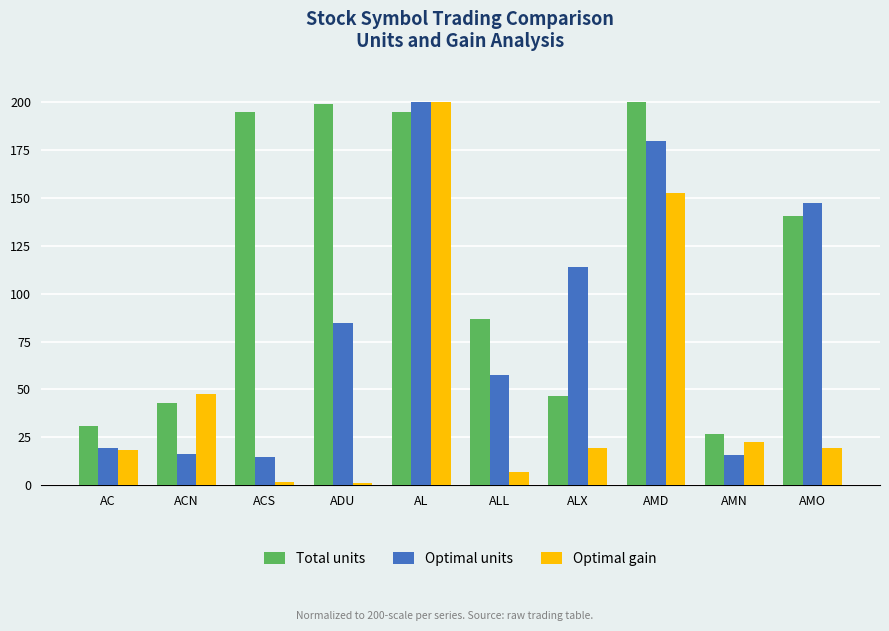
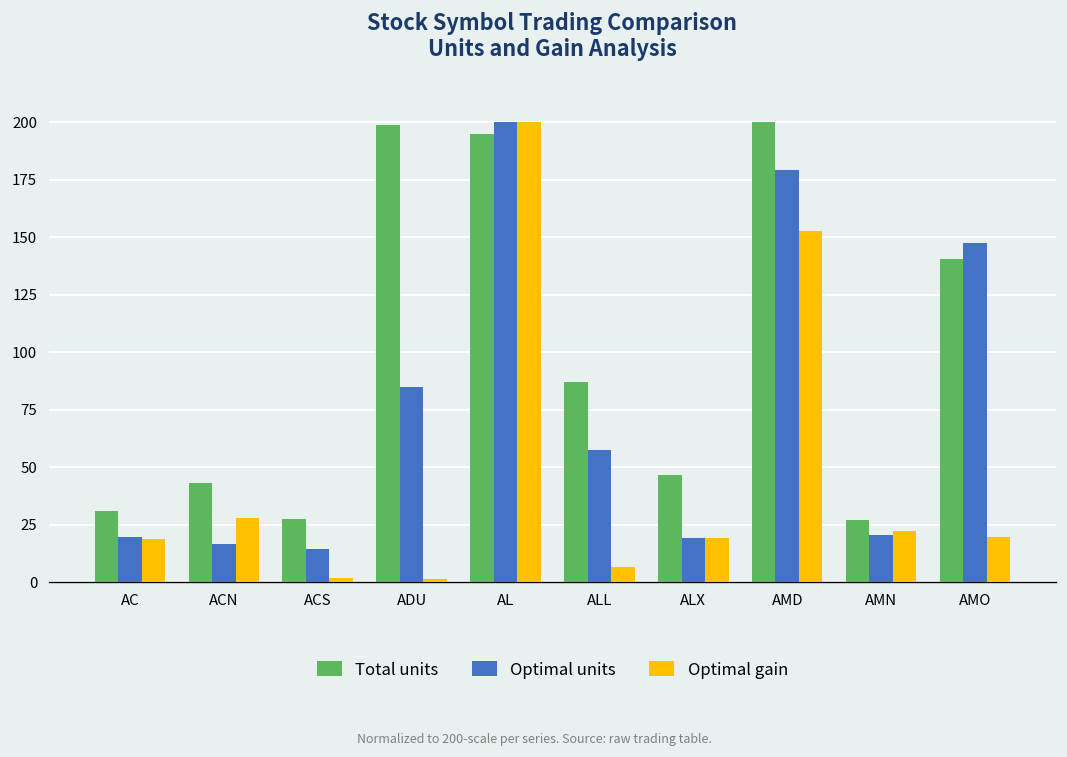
Optimal gain, ACN: 48 -> 28
Total units, ACS: 195 -> 27
Optimal units, ALX: 114 -> 19
Optimal units, AMN: 16 -> 21
